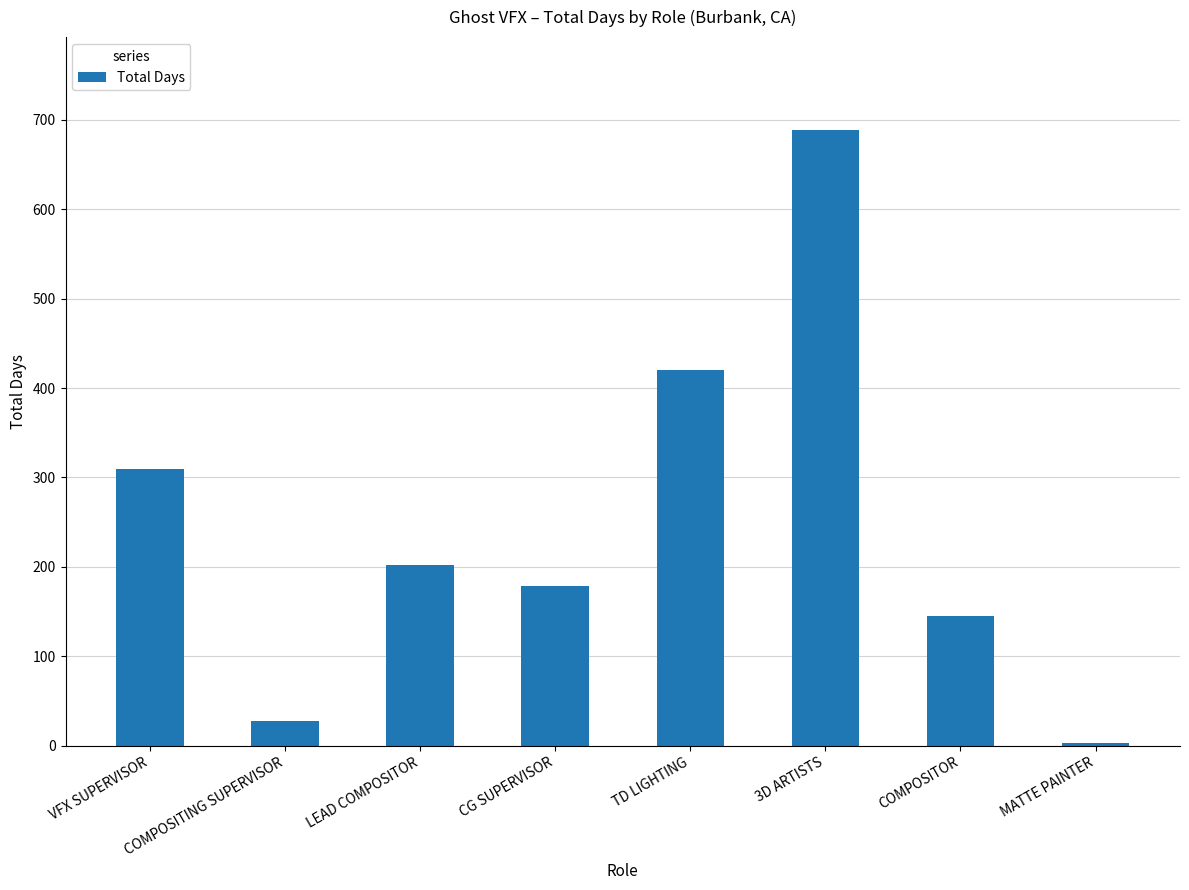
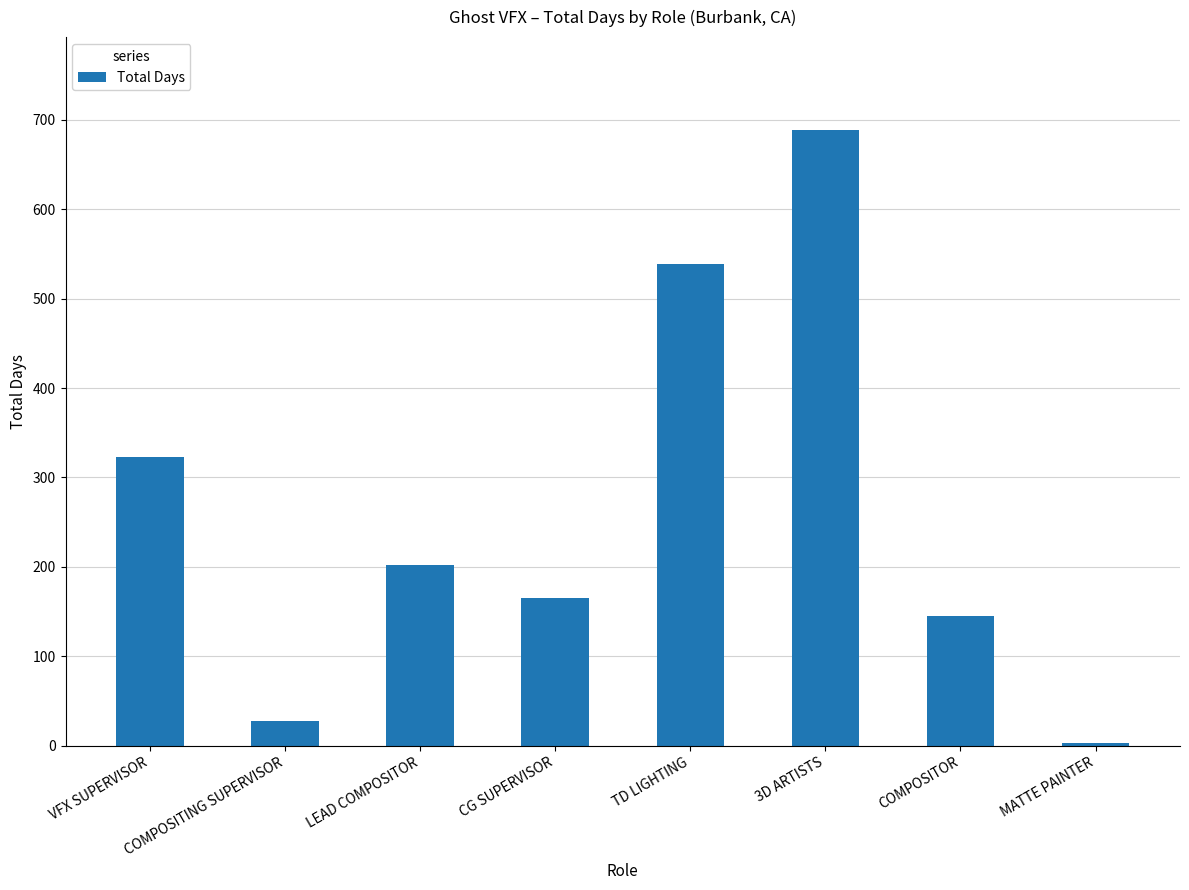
VFX SUPERVISOR: 310 -> 320
CG SUPERVISOR: 180 -> 170
TD LIGHTING: 420 -> 540
